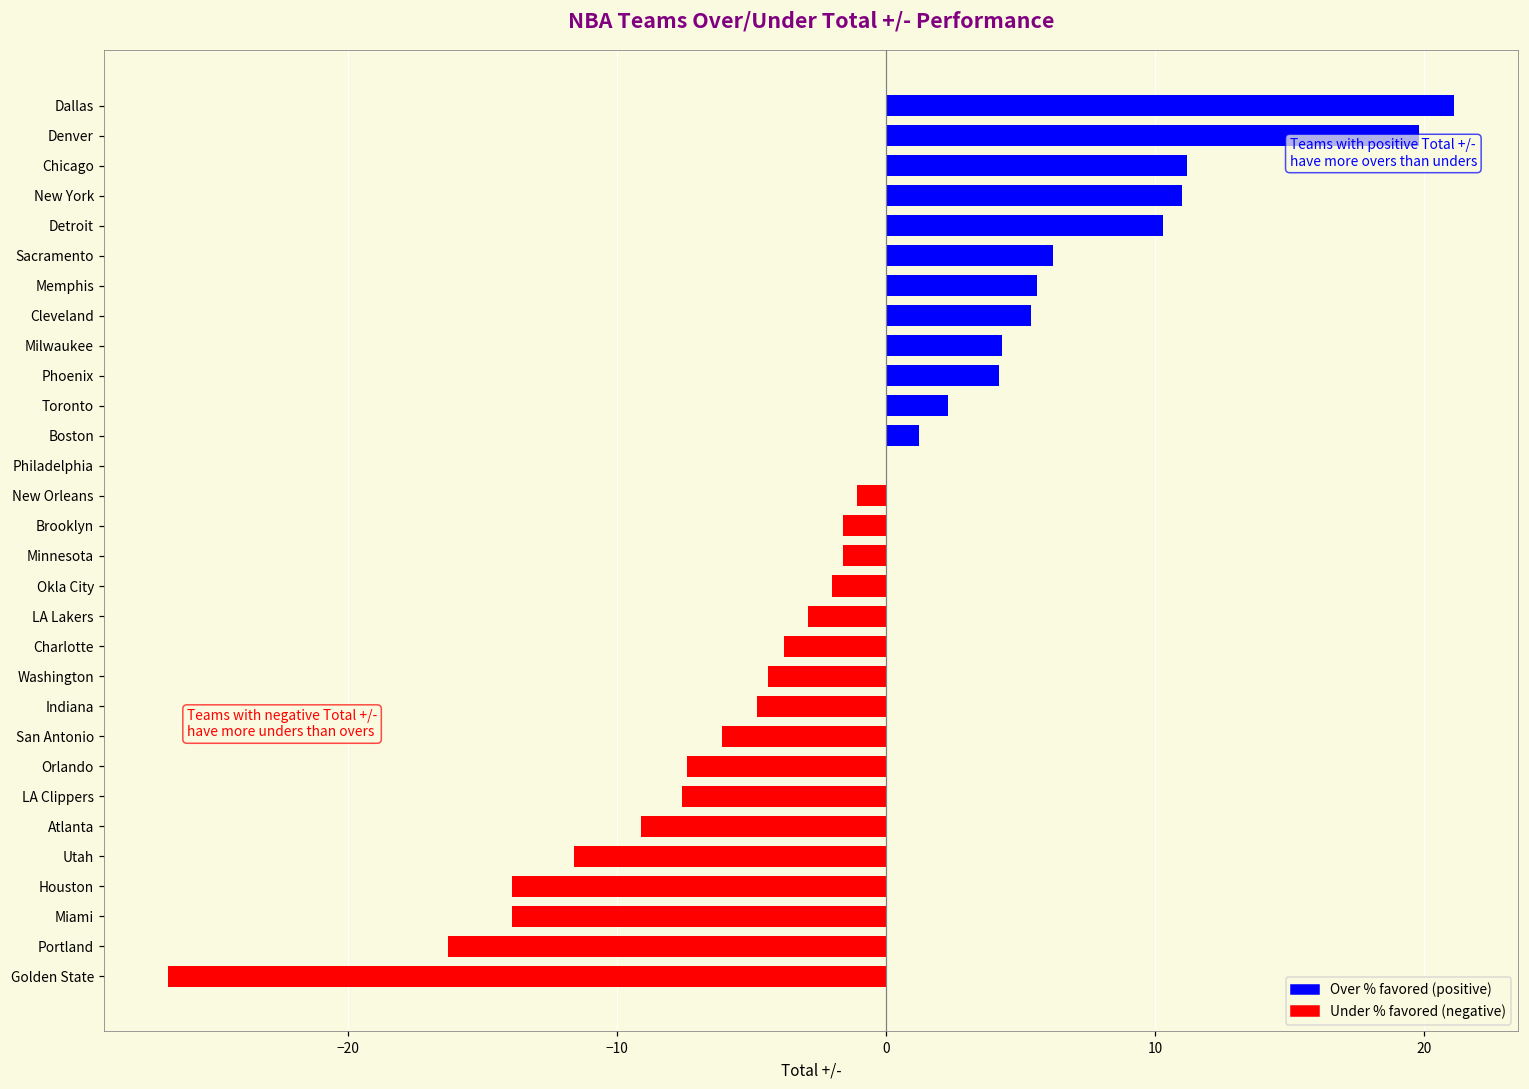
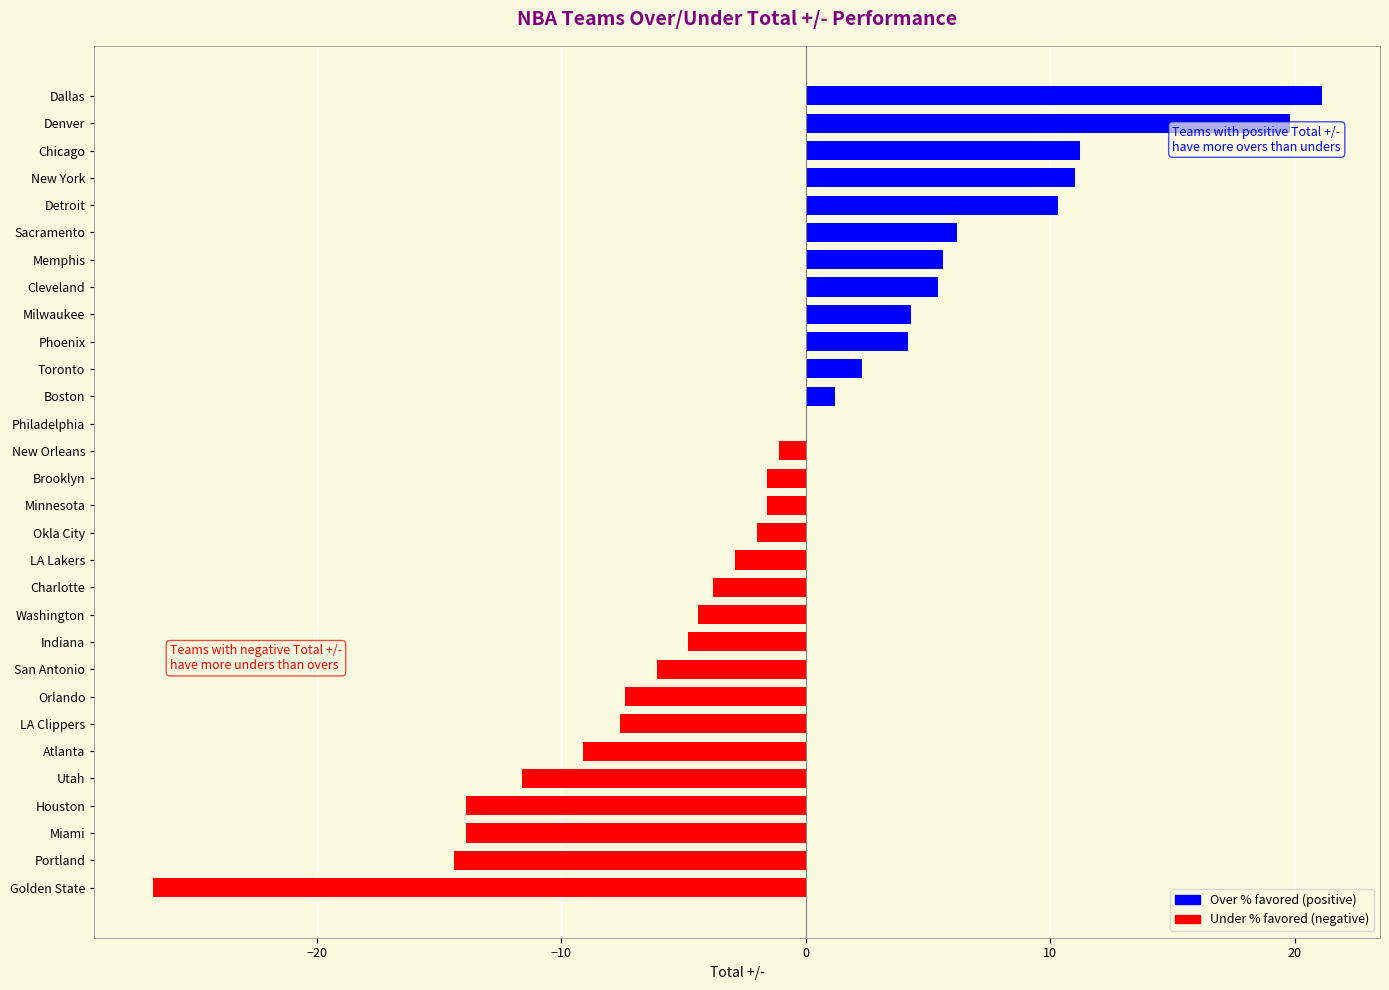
Portland: -16.3 -> -14.4
